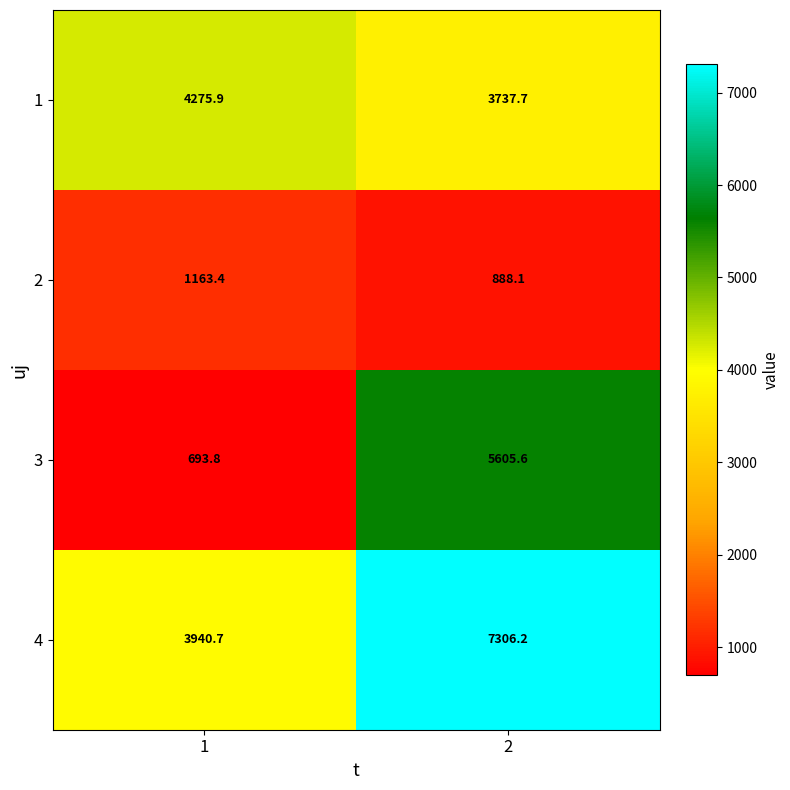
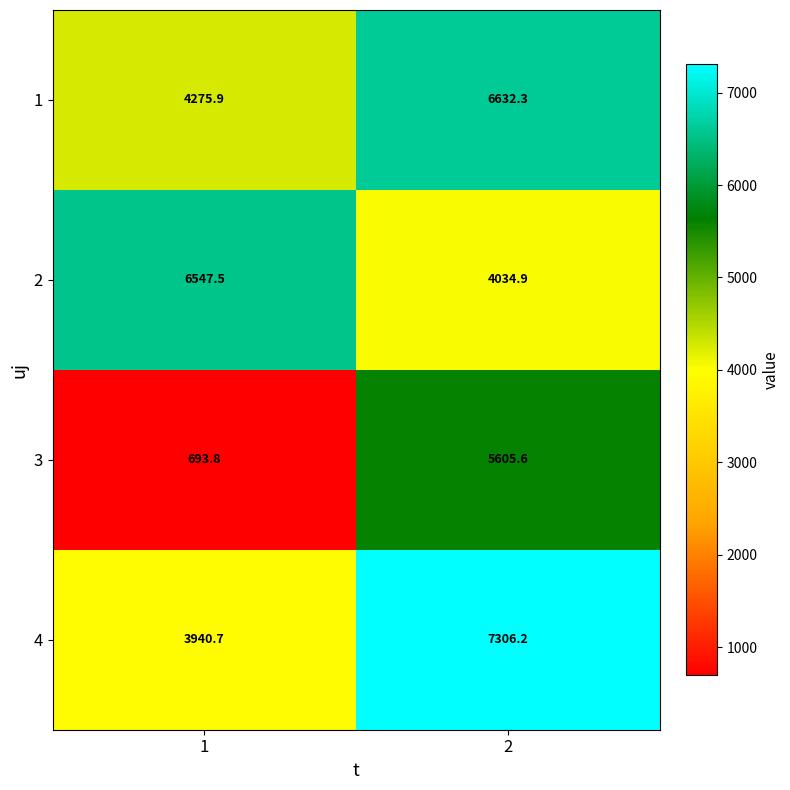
1, 2: 3737.7 -> 6632.3
2, 1: 1163.4 -> 6547.5
2, 2: 888.1 -> 4034.9
